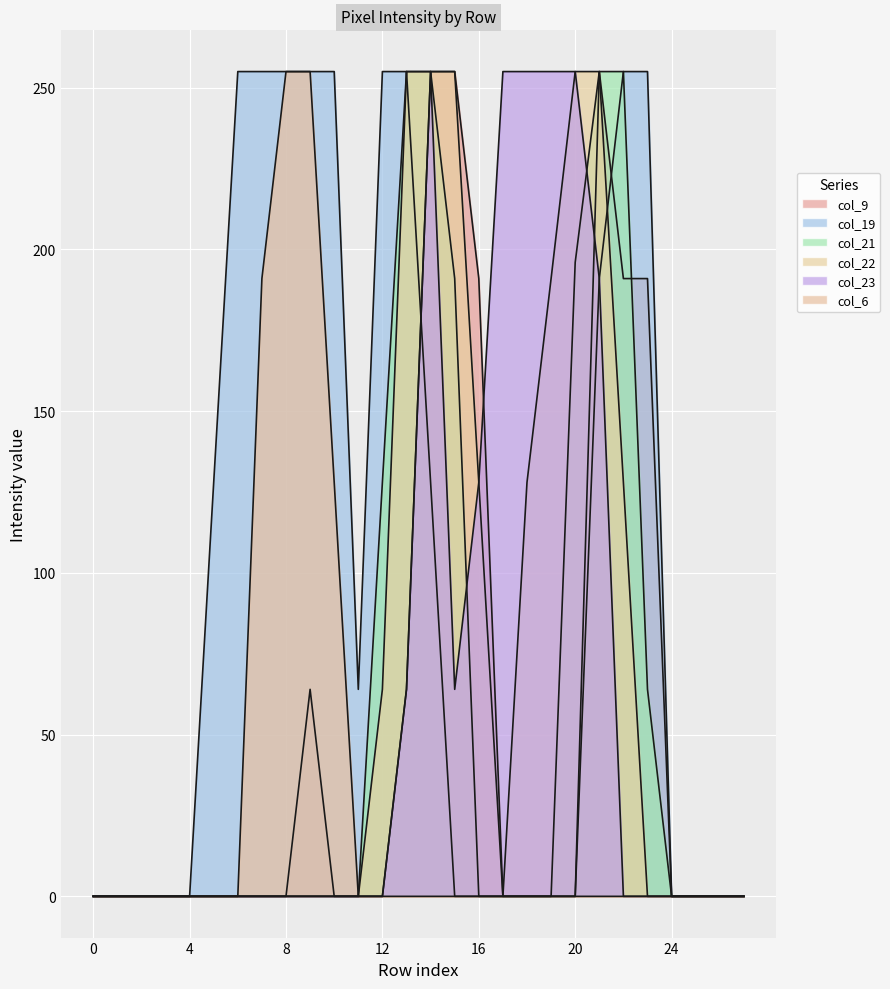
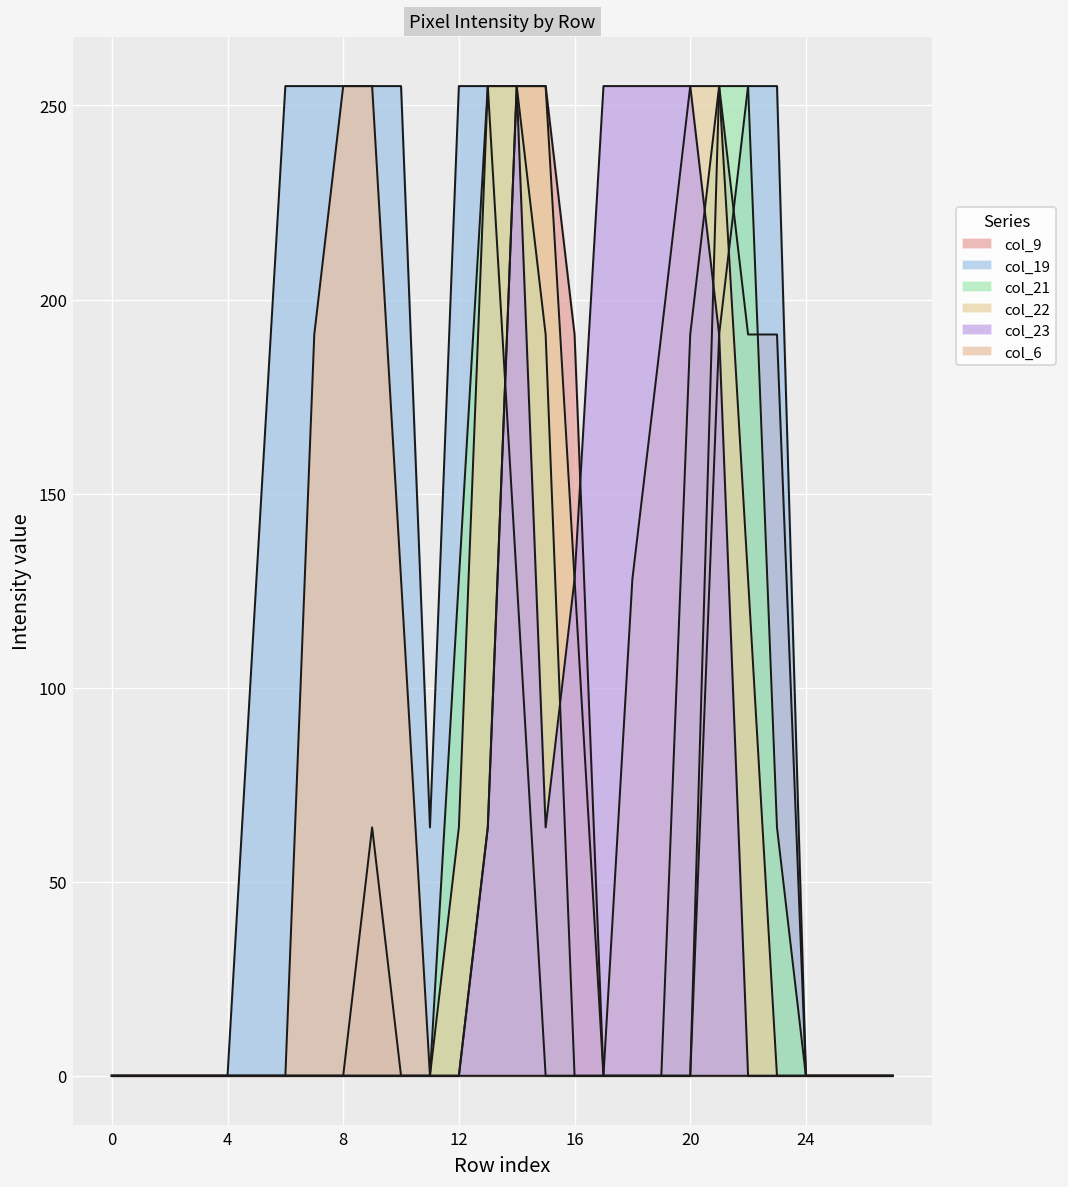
col_21, 20: 196 -> 191
